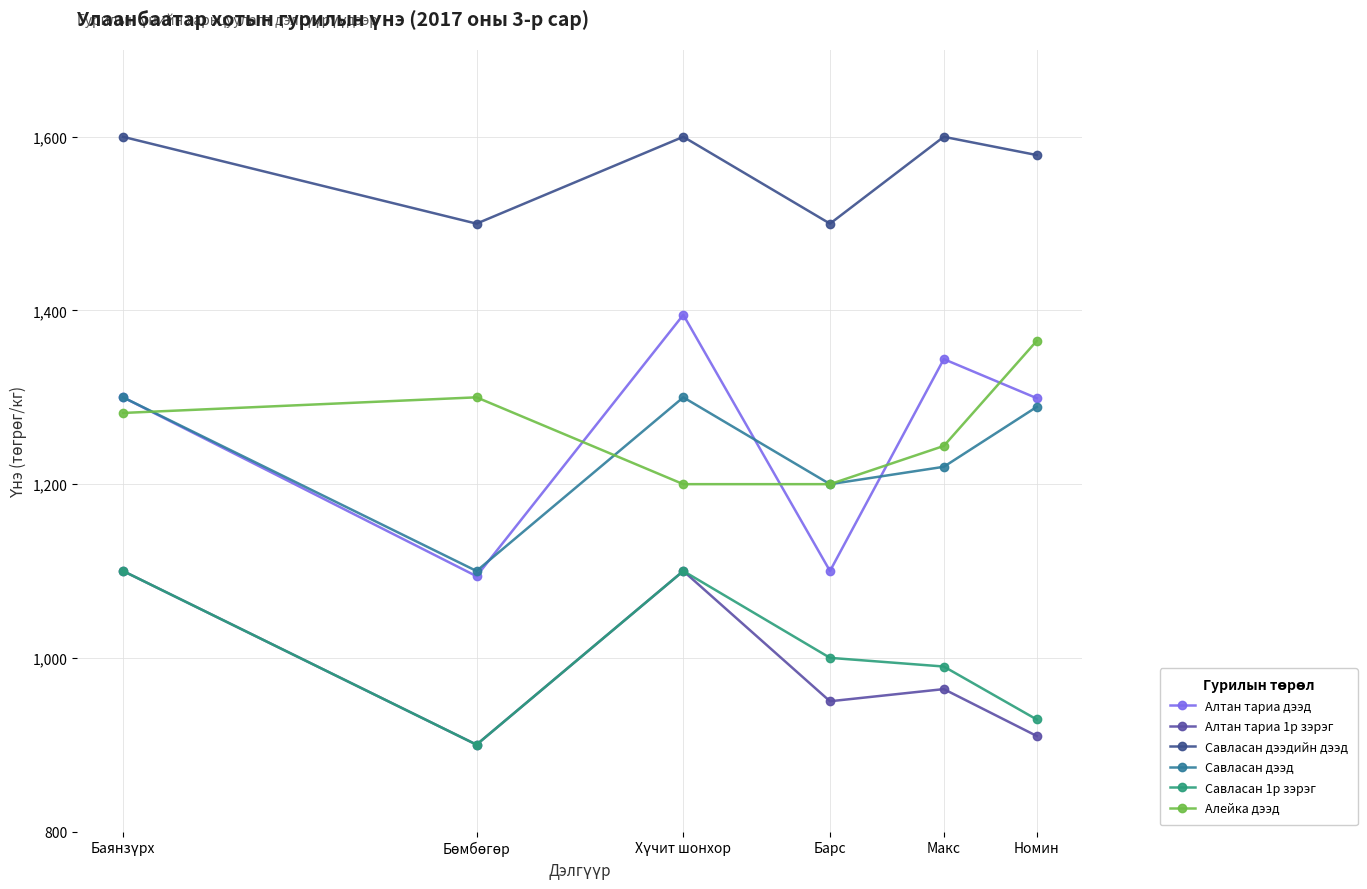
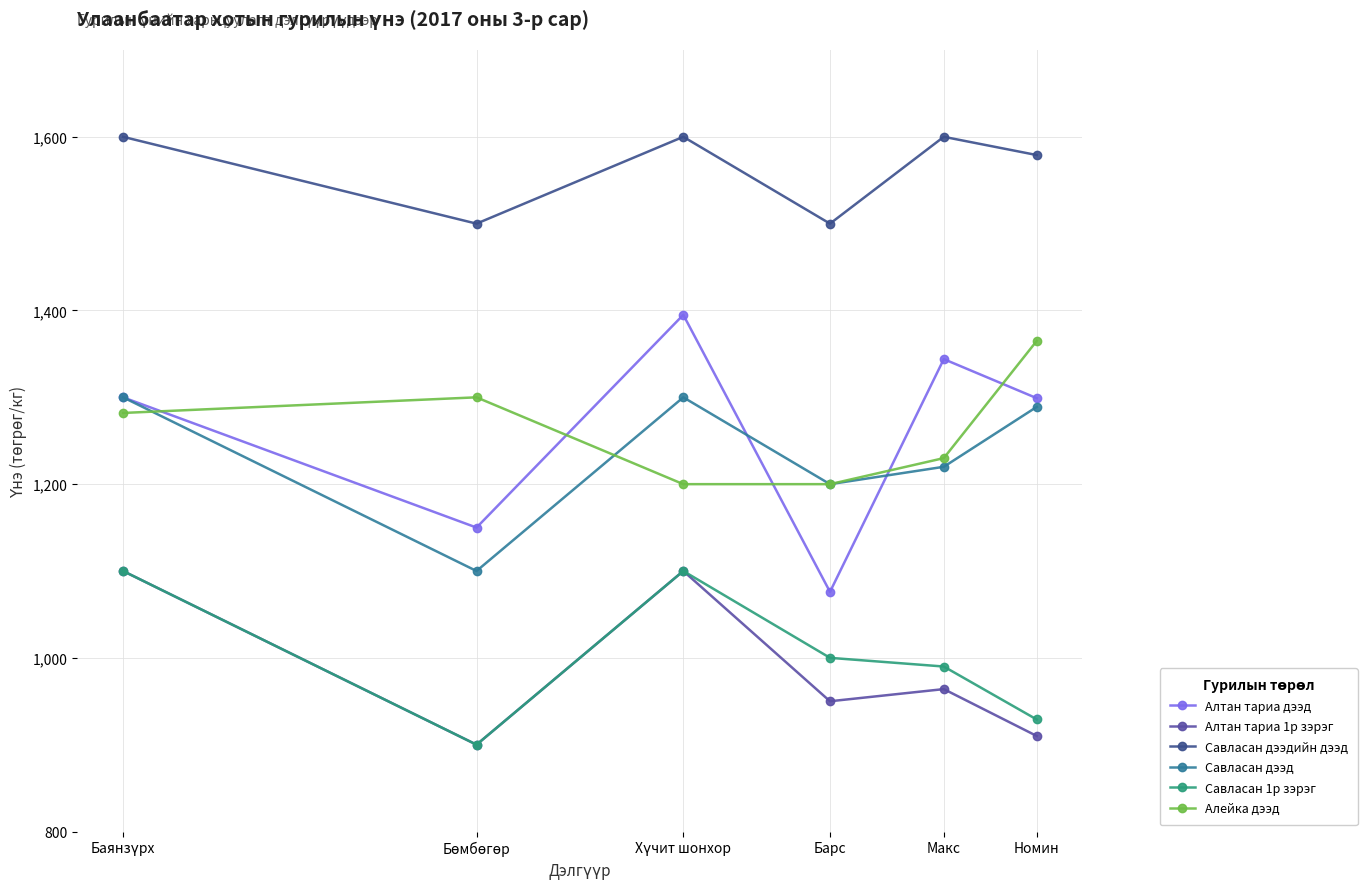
Алтан тариа дээд, Бөмбөгөр: 1,090 -> 1,150
Алтан тариа дээд, Барс: 1,100 -> 1,080
Алейка дээд, Макс: 1,240 -> 1,230
